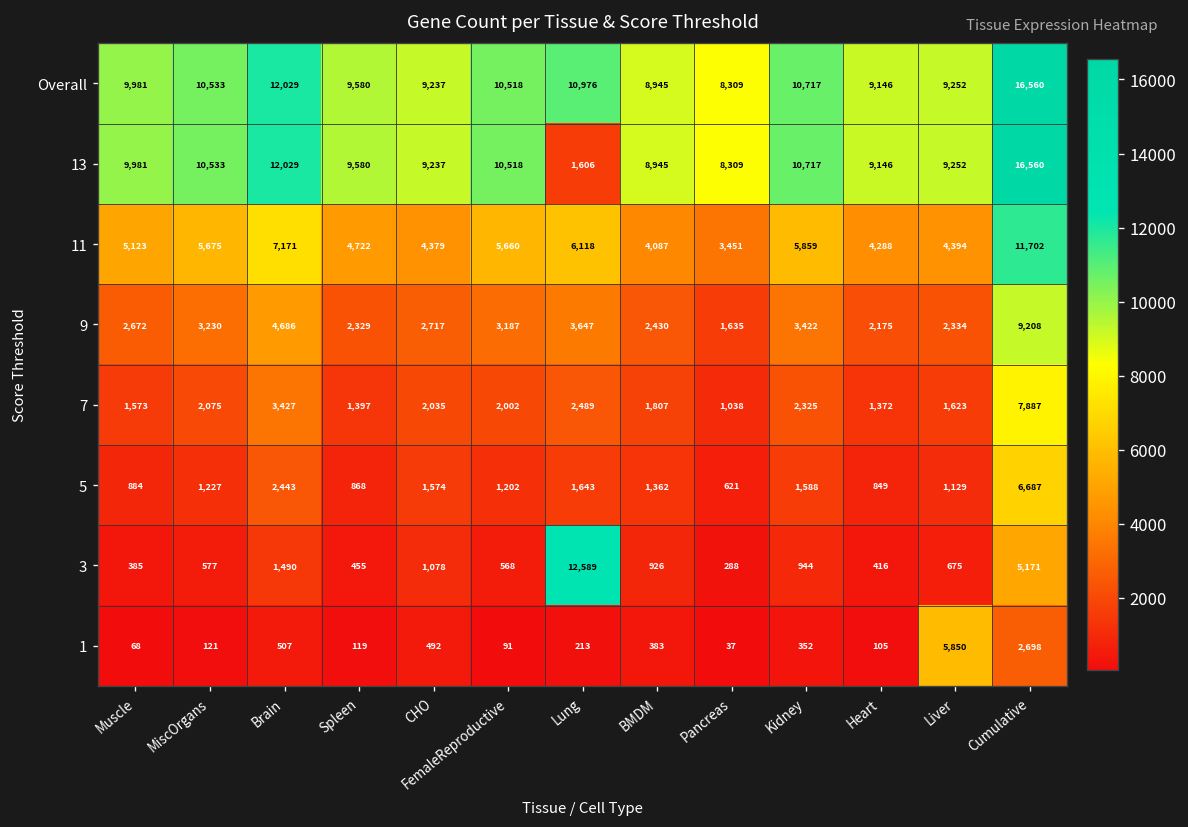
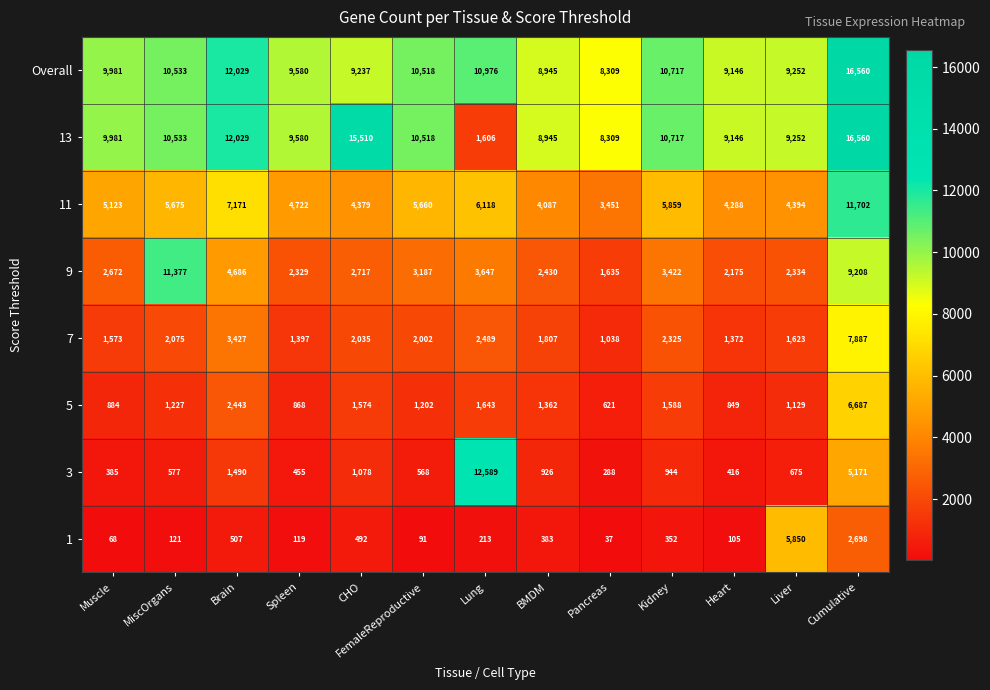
13, CHO: 9,237 -> 15,510
9, MiscOrgans: 3,230 -> 11,377
